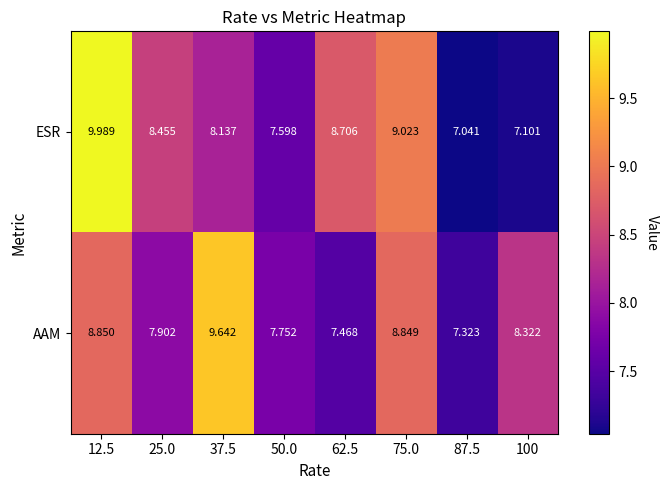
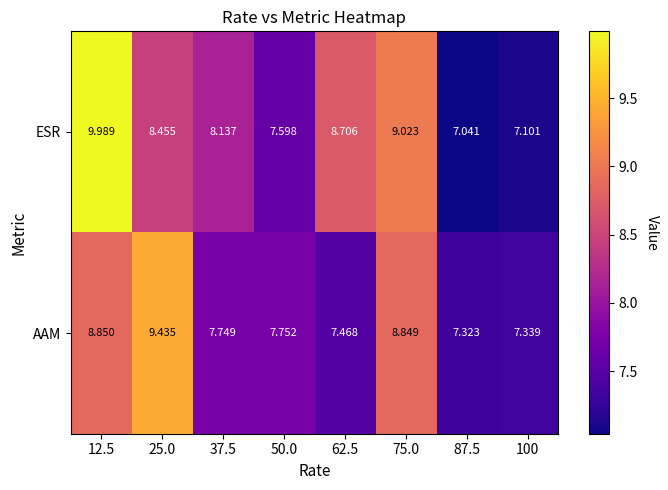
AAM, 25.0: 7.902 -> 9.435
AAM, 37.5: 9.642 -> 7.749
AAM, 100: 8.322 -> 7.339
